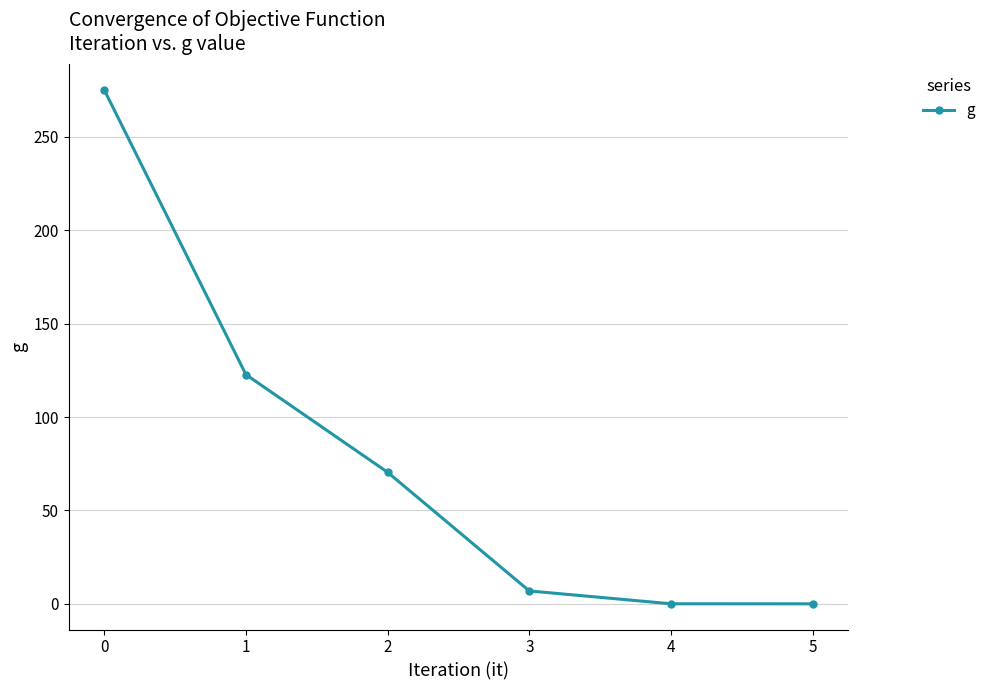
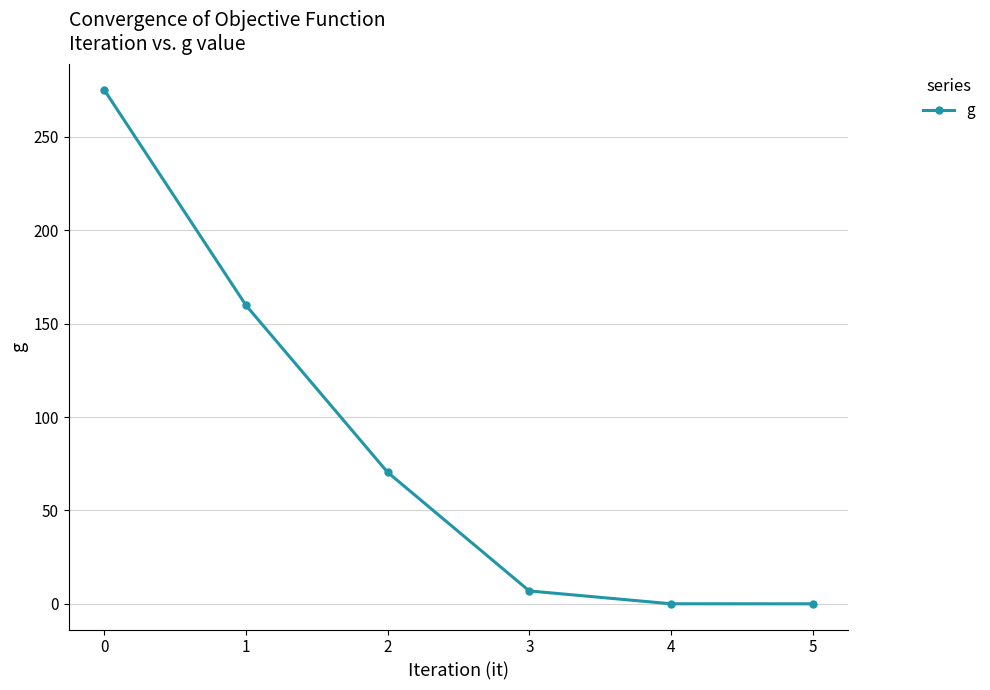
1: 123 -> 160
